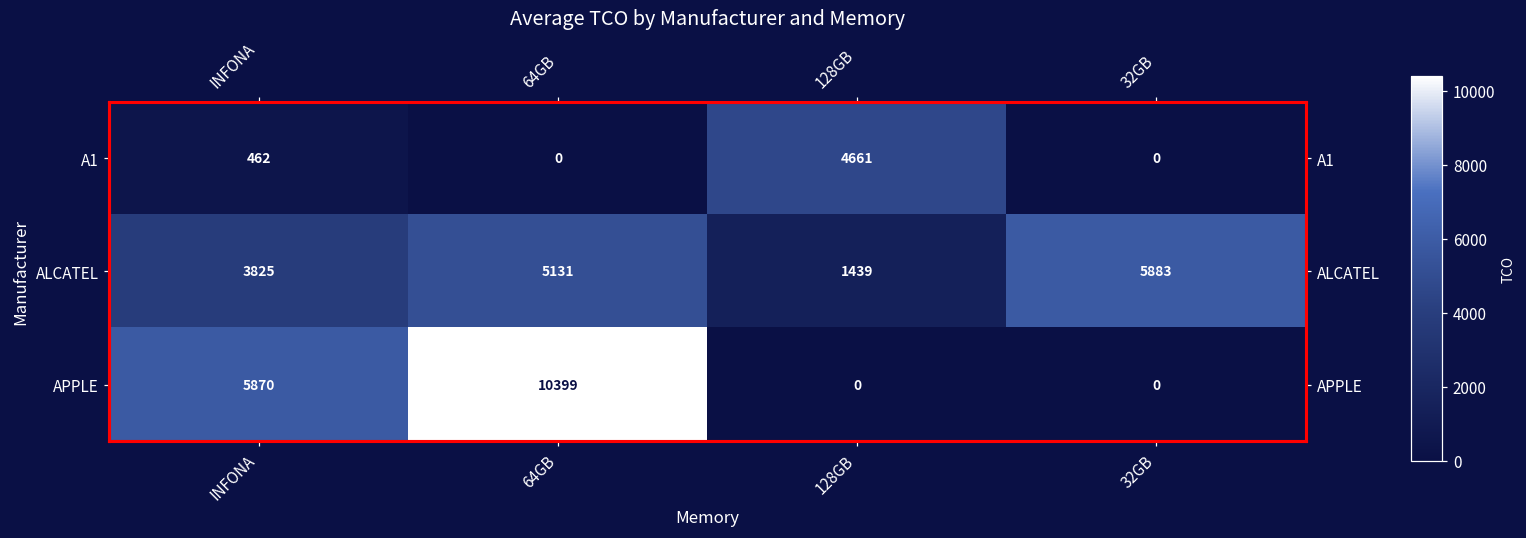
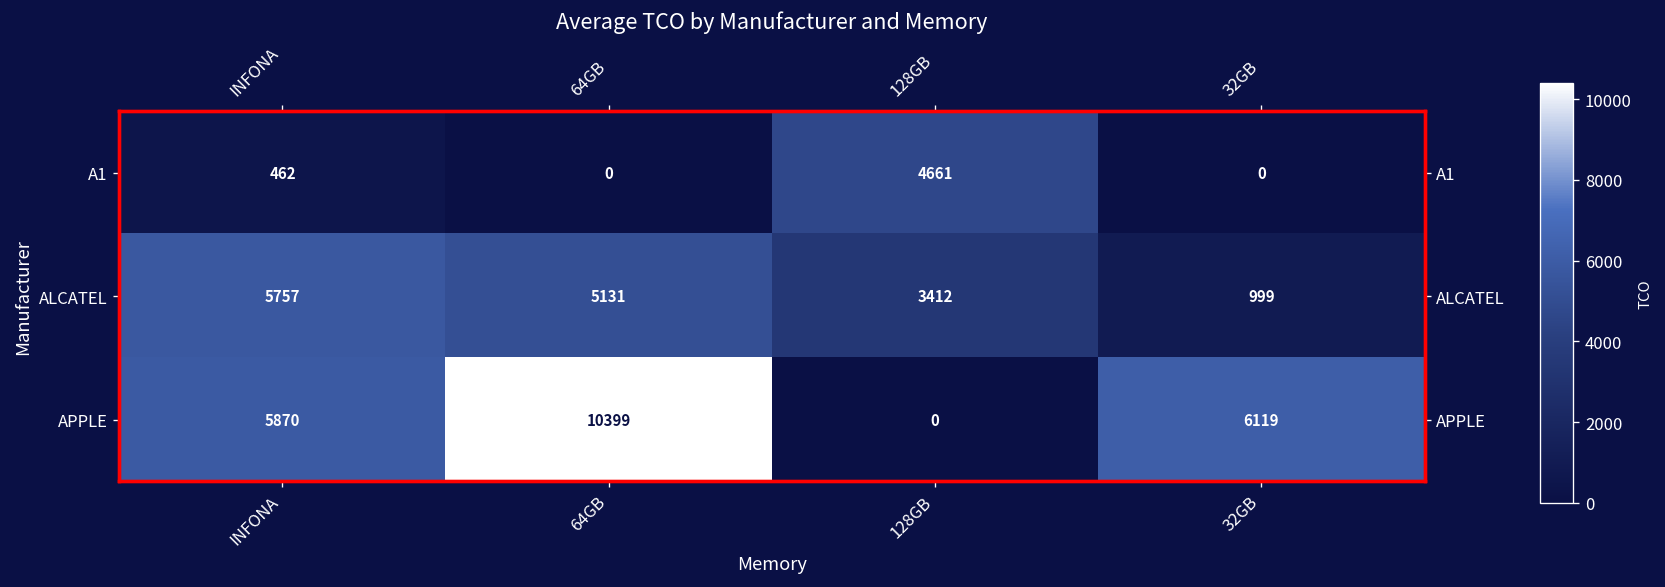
ALCATEL, INFONA: 3825 -> 5757
ALCATEL, 128GB: 1439 -> 3412
ALCATEL, 32GB: 5883 -> 999
APPLE, 32GB: 0 -> 6119
